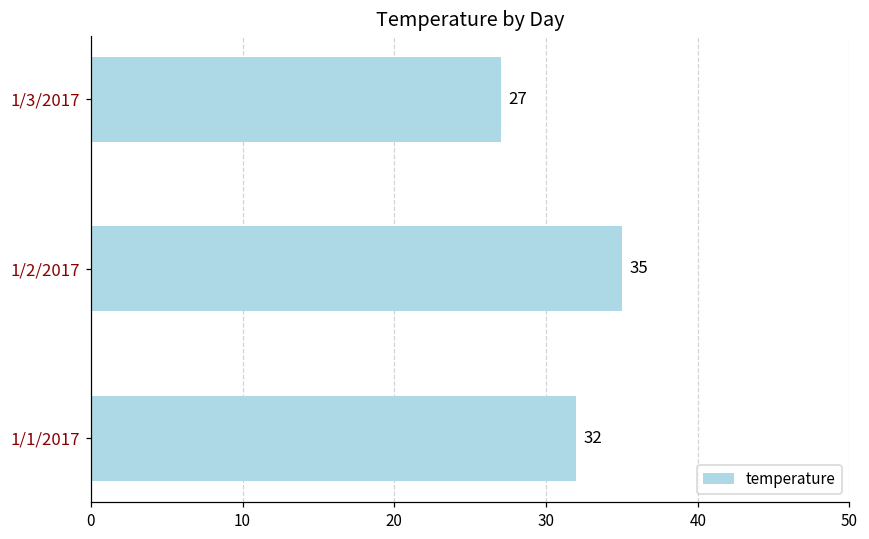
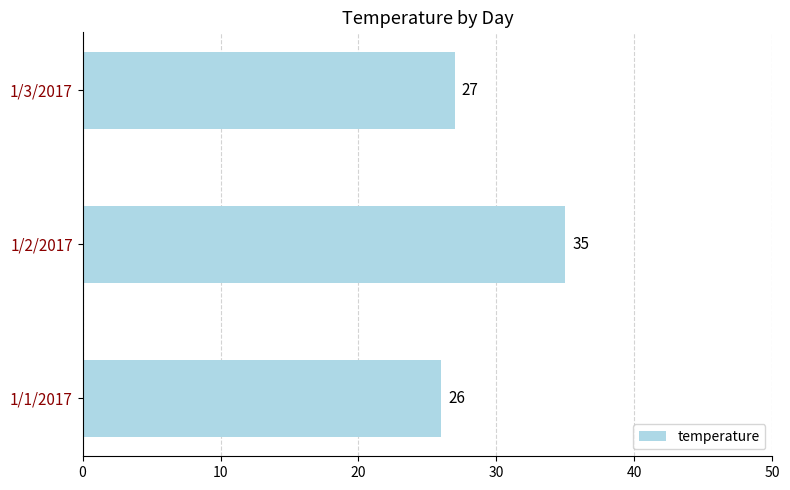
1/1/2017: 32 -> 26
